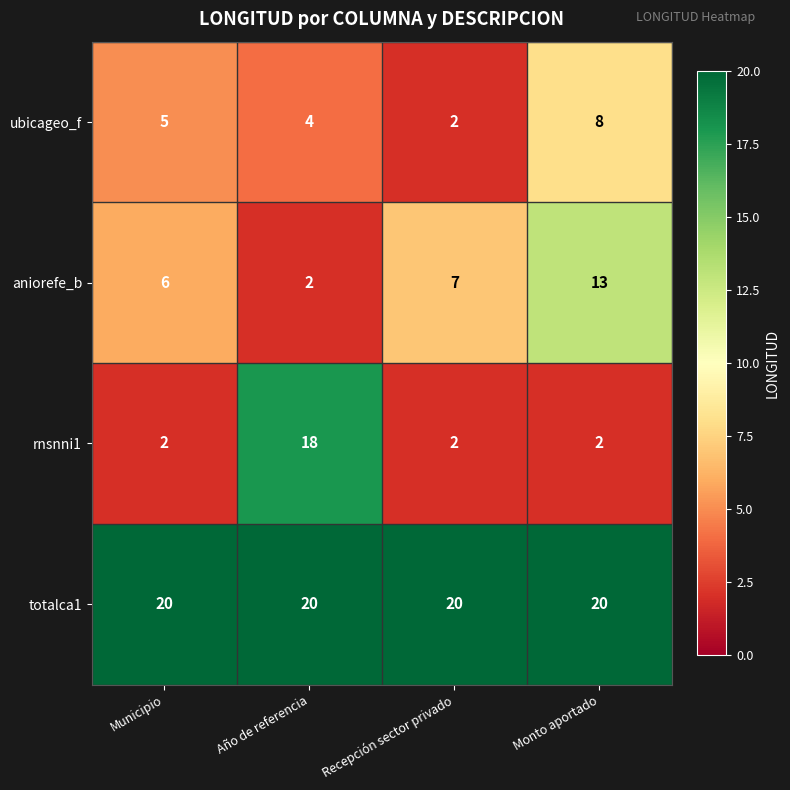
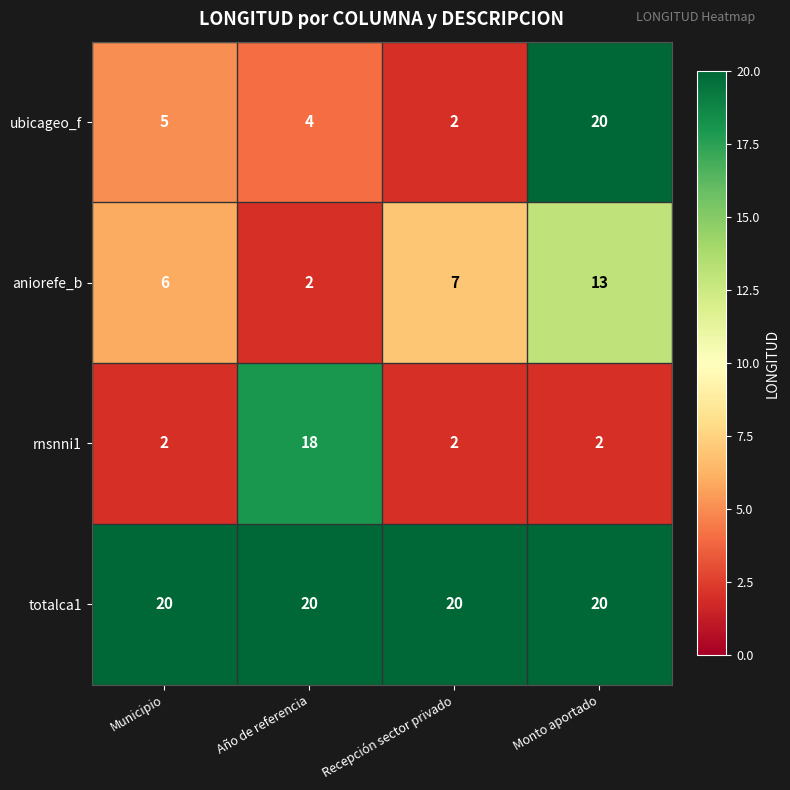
ubicageo_f, Monto aportado: 8 -> 20
